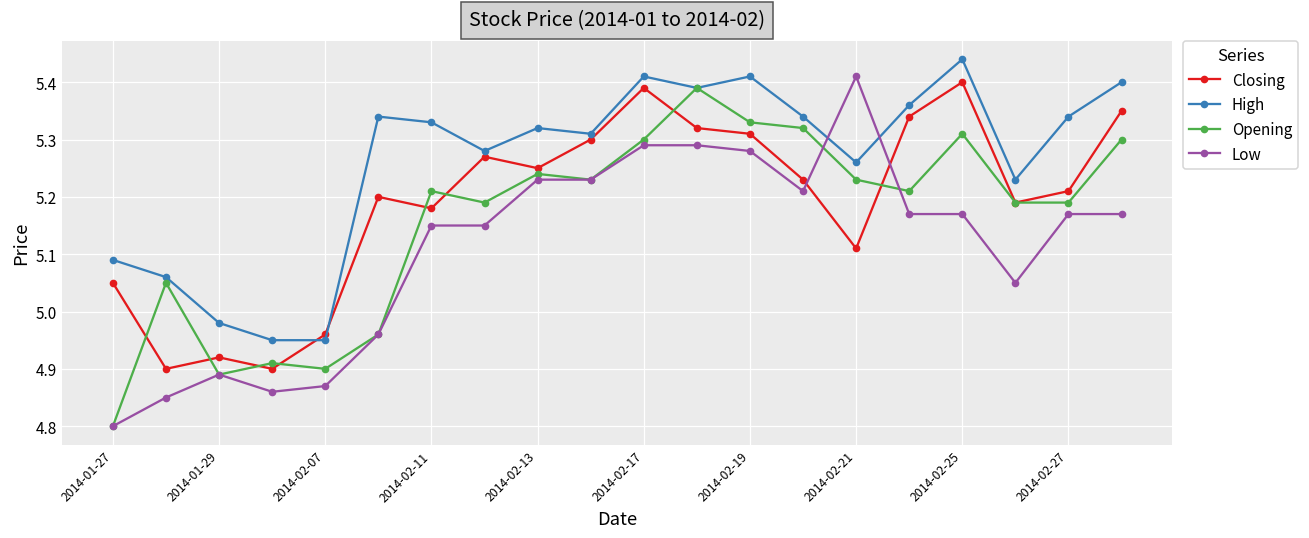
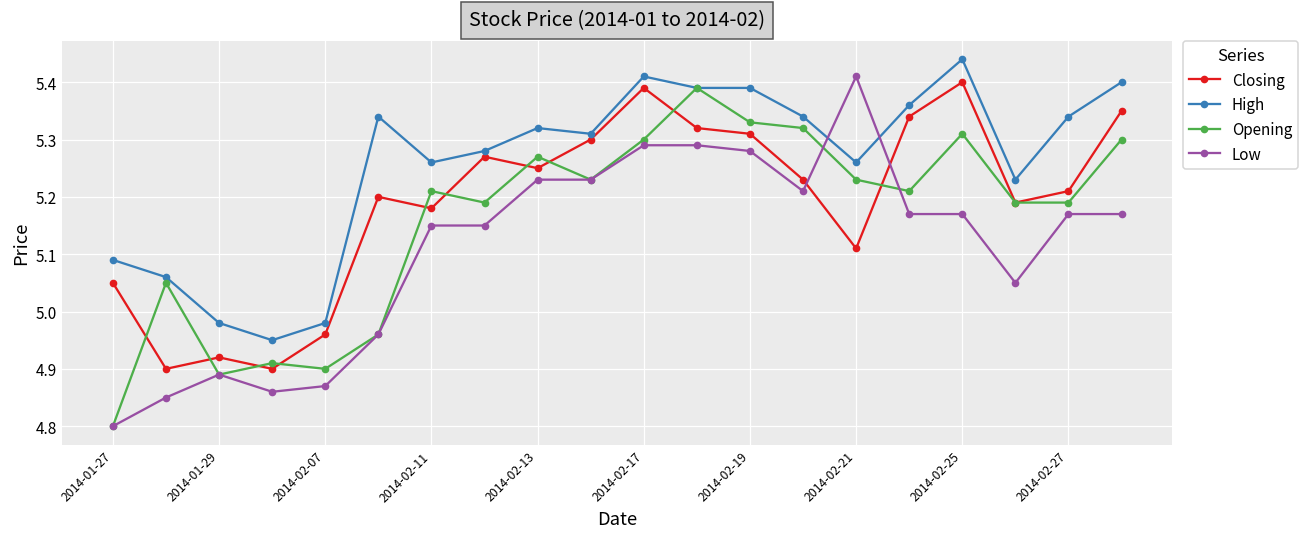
High, 2014-02-07: 4.95 -> 4.98
High, 2014-02-11: 5.33 -> 5.26
Opening, 2014-02-13: 5.24 -> 5.27
High, 2014-02-19: 5.41 -> 5.39
